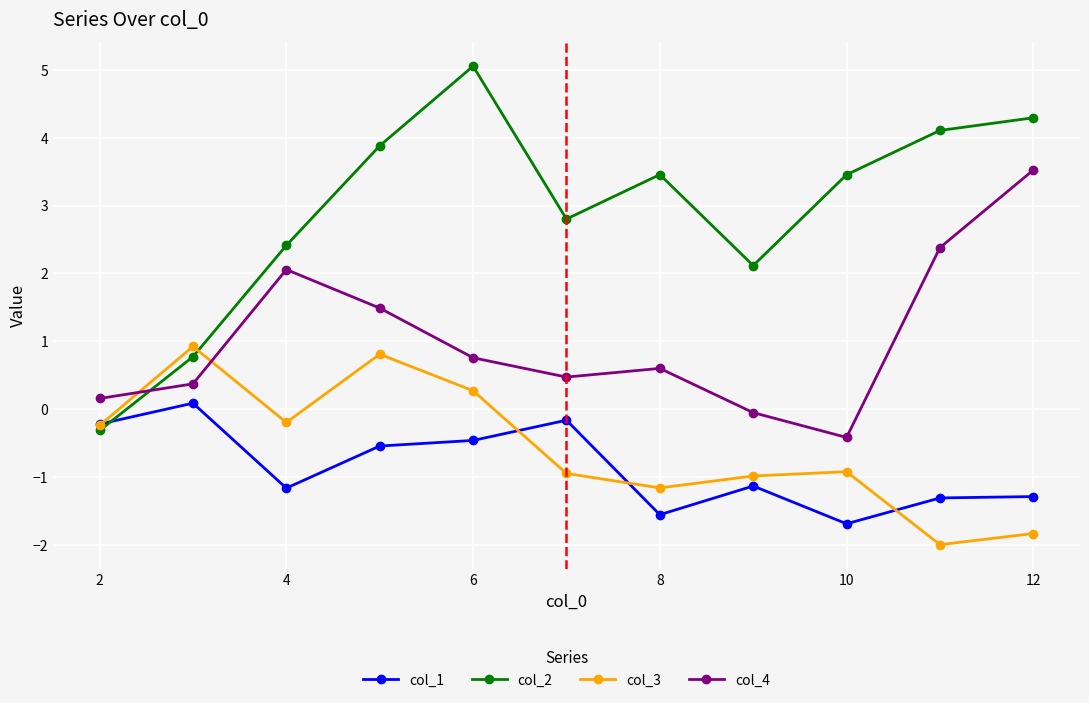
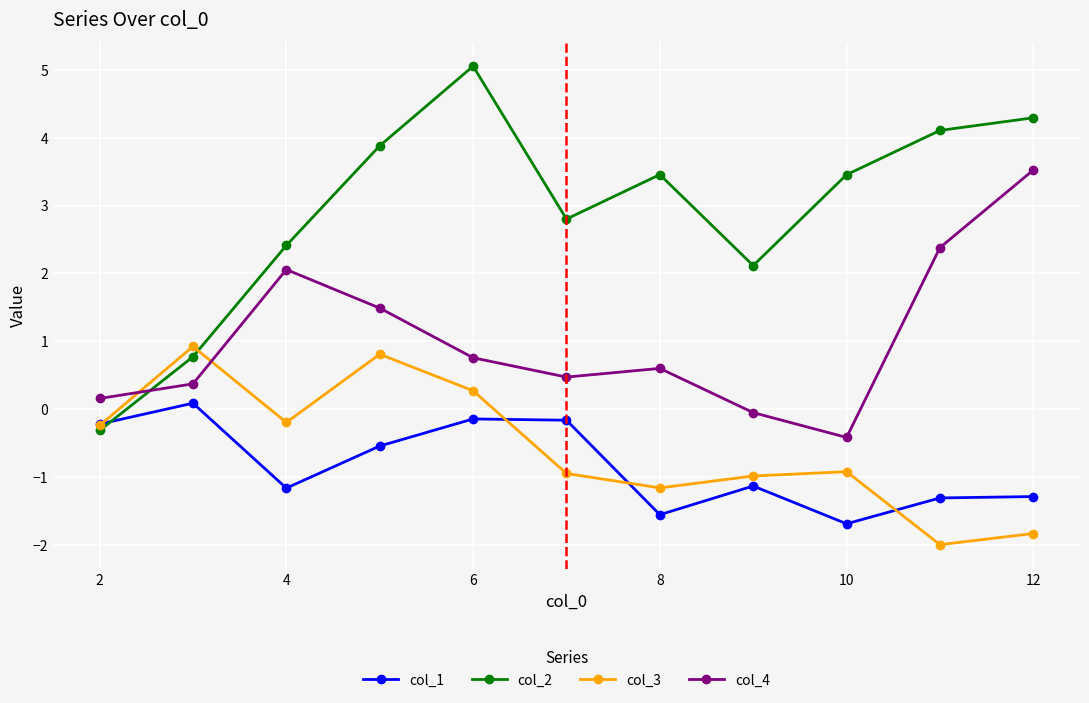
col_1, 6: -0.5 -> -0.1
